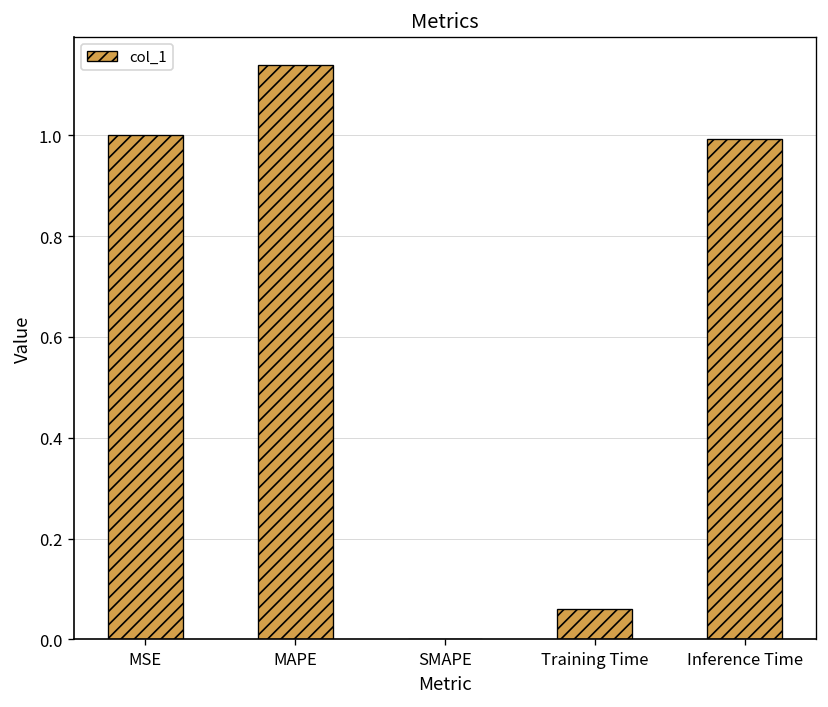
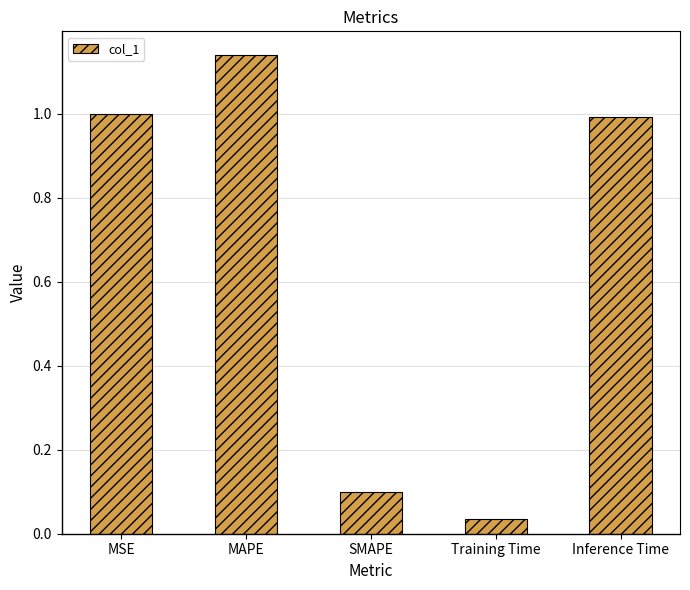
SMAPE: 0.0 -> 0.1
Training Time: 0.06 -> 0.03
